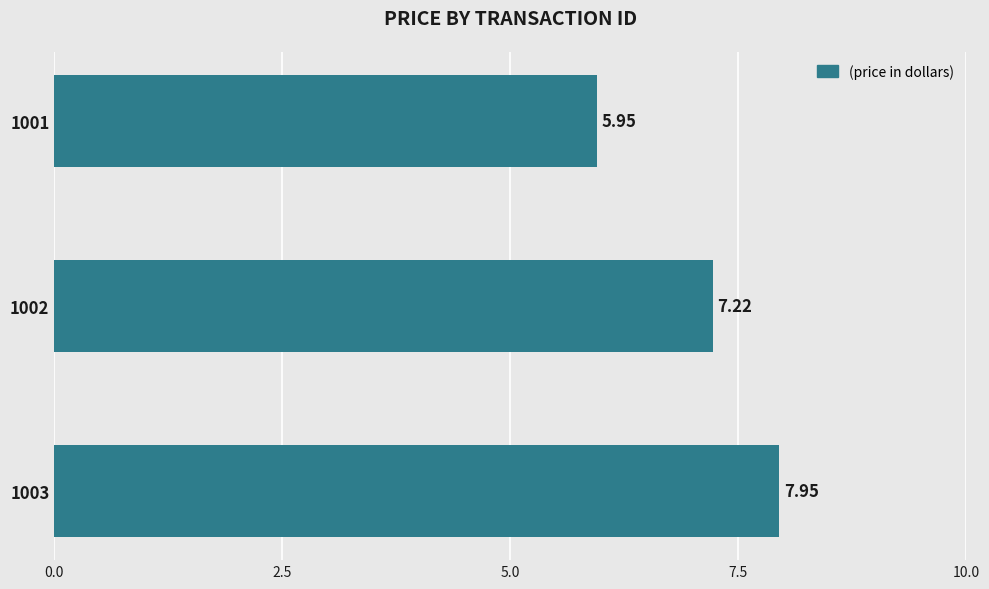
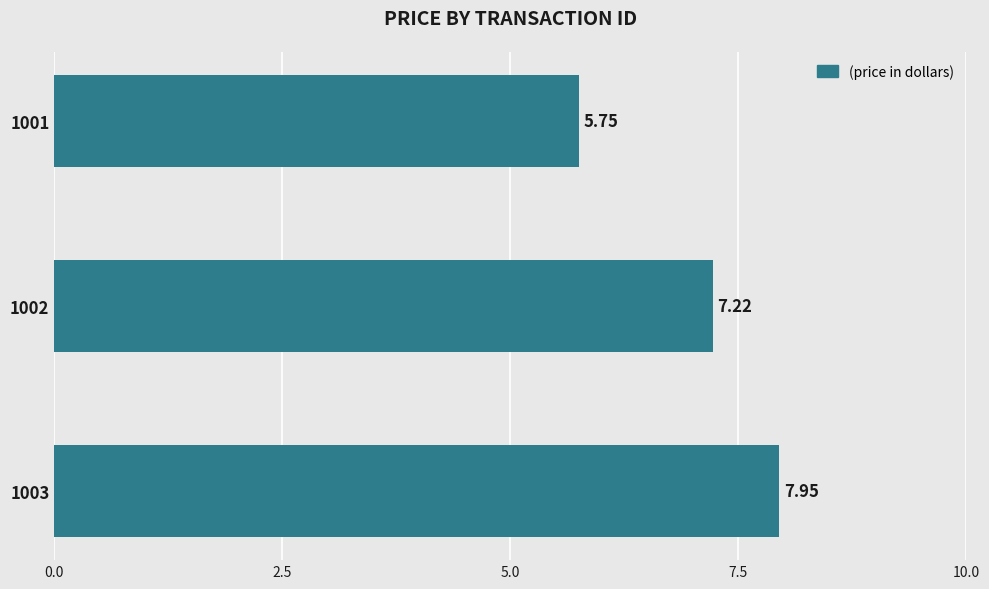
1001: 5.95 -> 5.75
